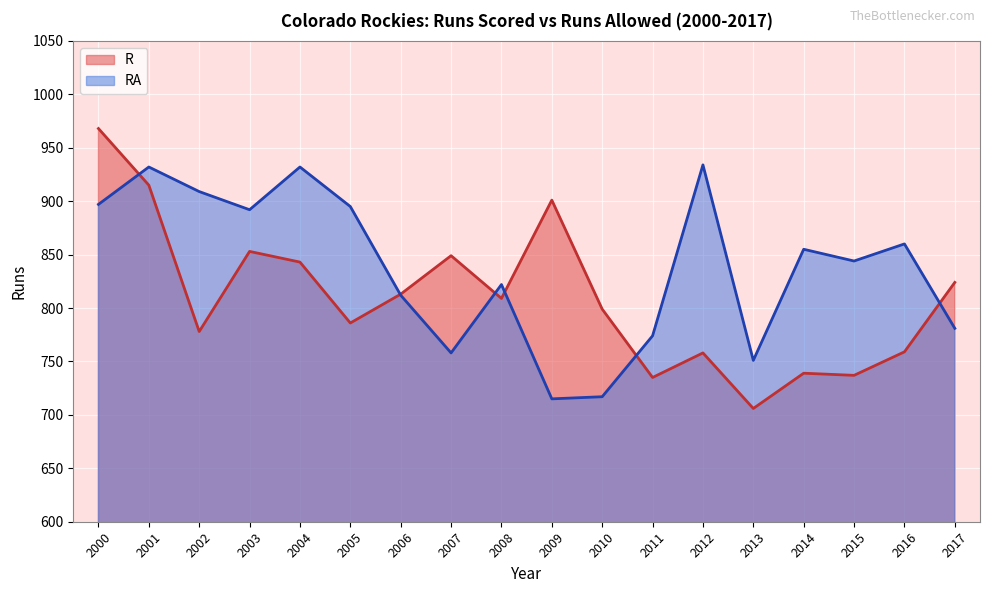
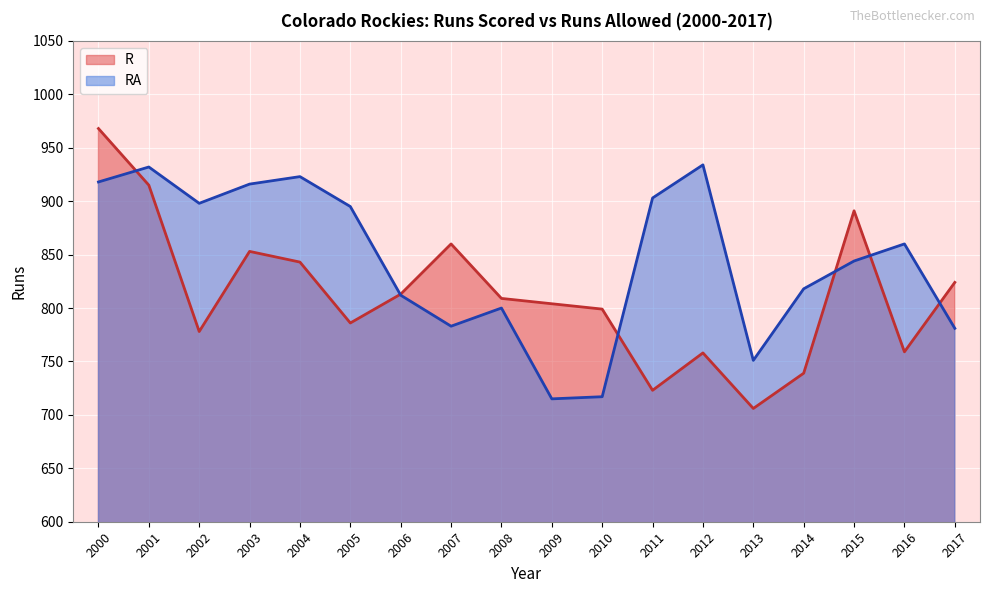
RA, 2000: 897 -> 918
RA, 2002: 909 -> 898
RA, 2003: 892 -> 916
RA, 2004: 932 -> 923
R, 2007: 849 -> 860
RA, 2007: 758 -> 783
RA, 2008: 822 -> 800
R, 2009: 901 -> 804
R, 2011: 735 -> 723
RA, 2011: 774 -> 903
RA, 2014: 855 -> 818
R, 2015: 737 -> 891
